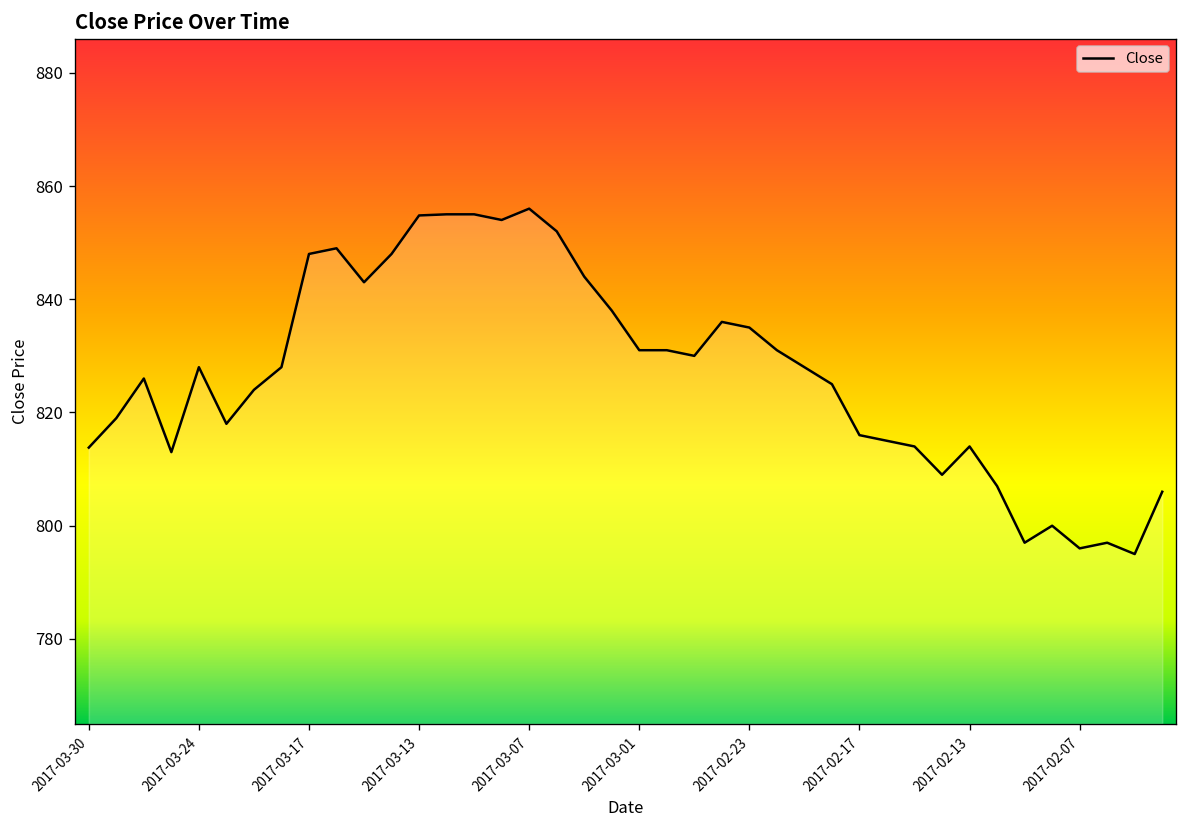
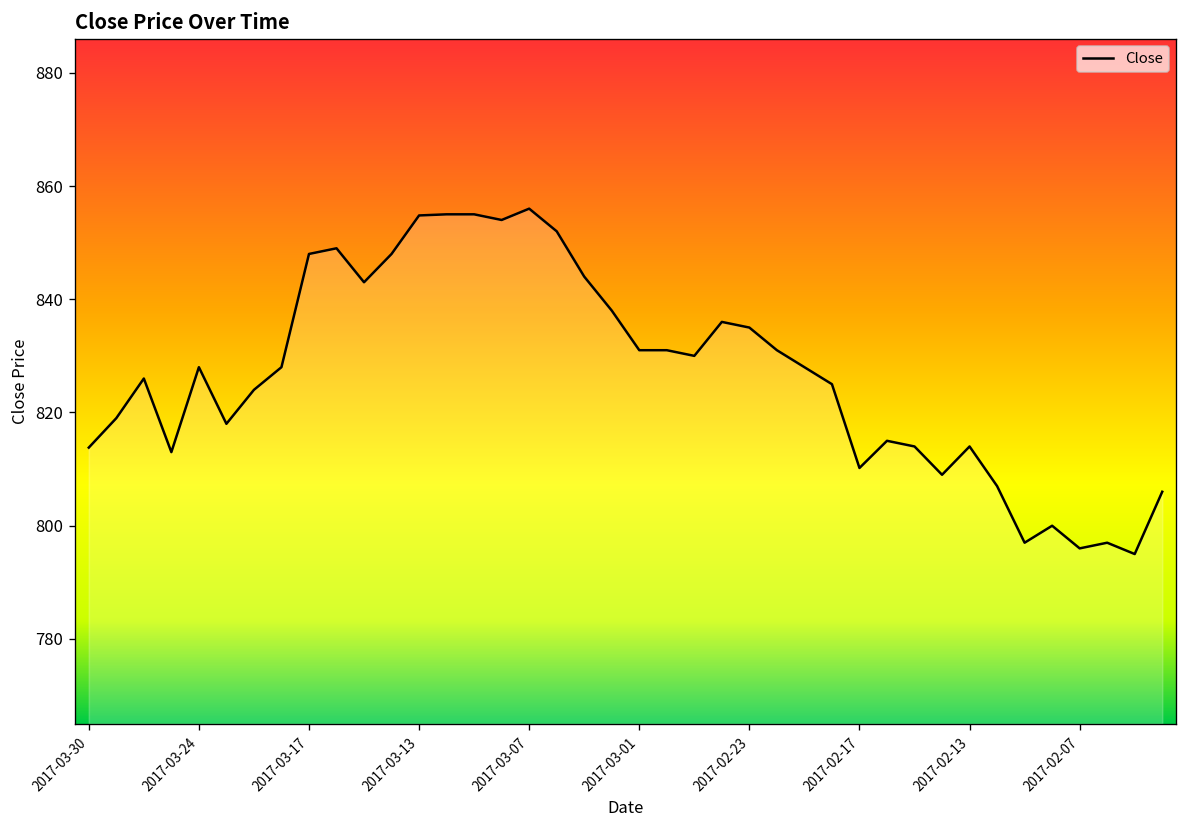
2017-02-17: 816 -> 810
